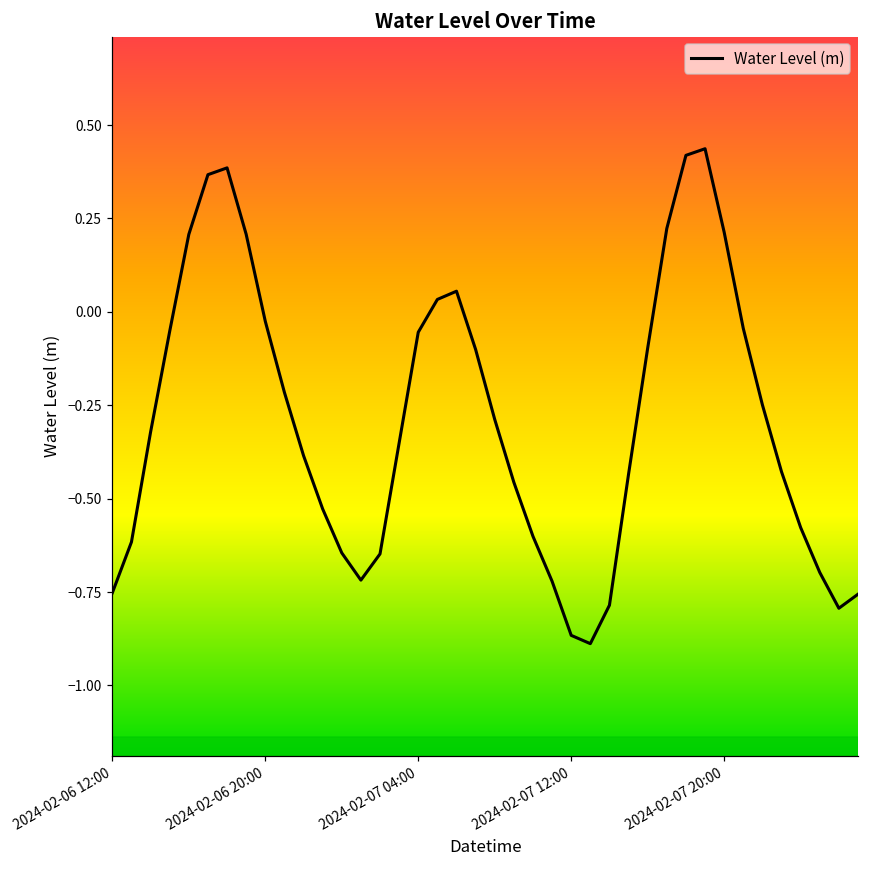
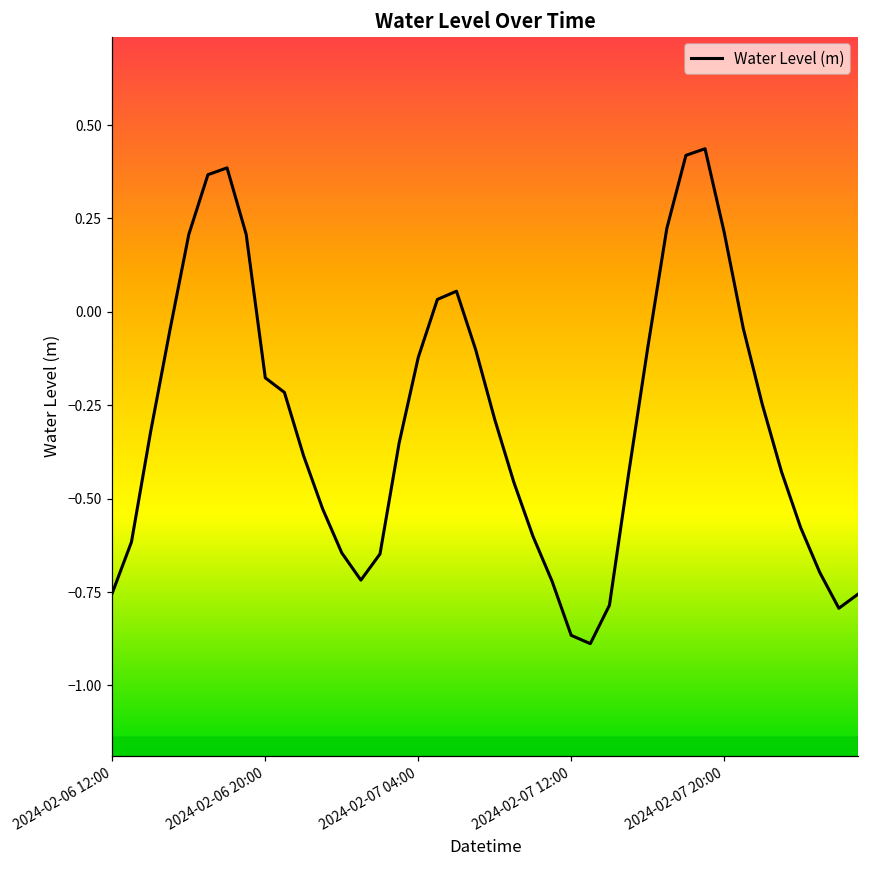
2024-02-06 20:00: -0.03 -> -0.18
2024-02-07 04:00: -0.05 -> -0.12
